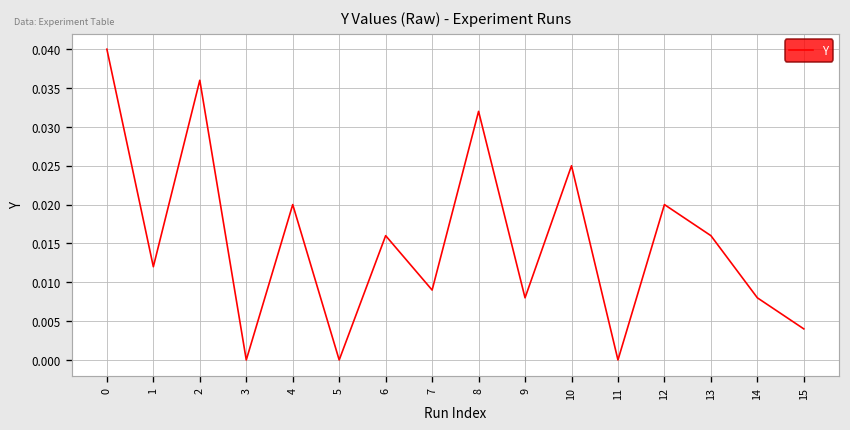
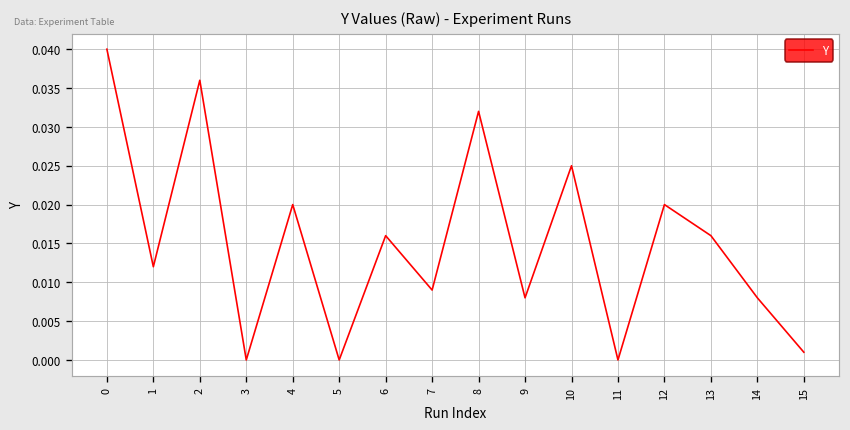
15: 0.004 -> 0.001
